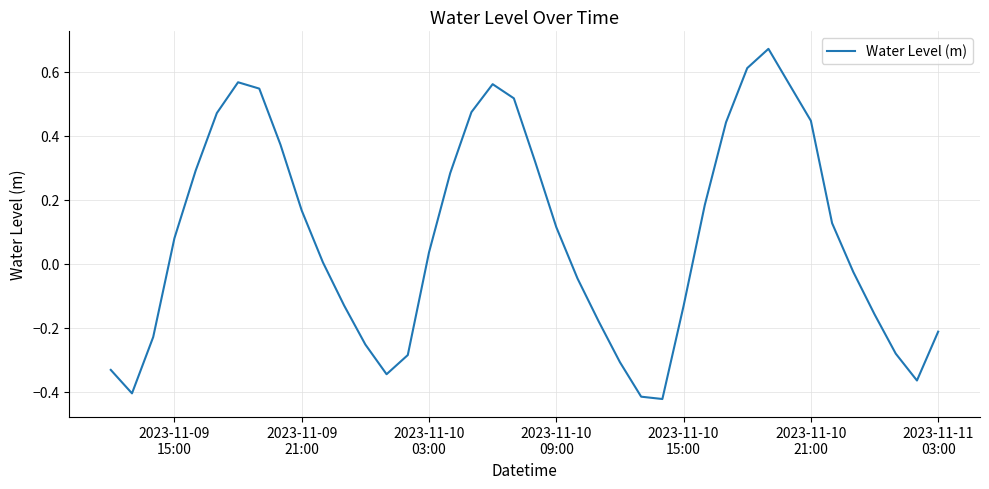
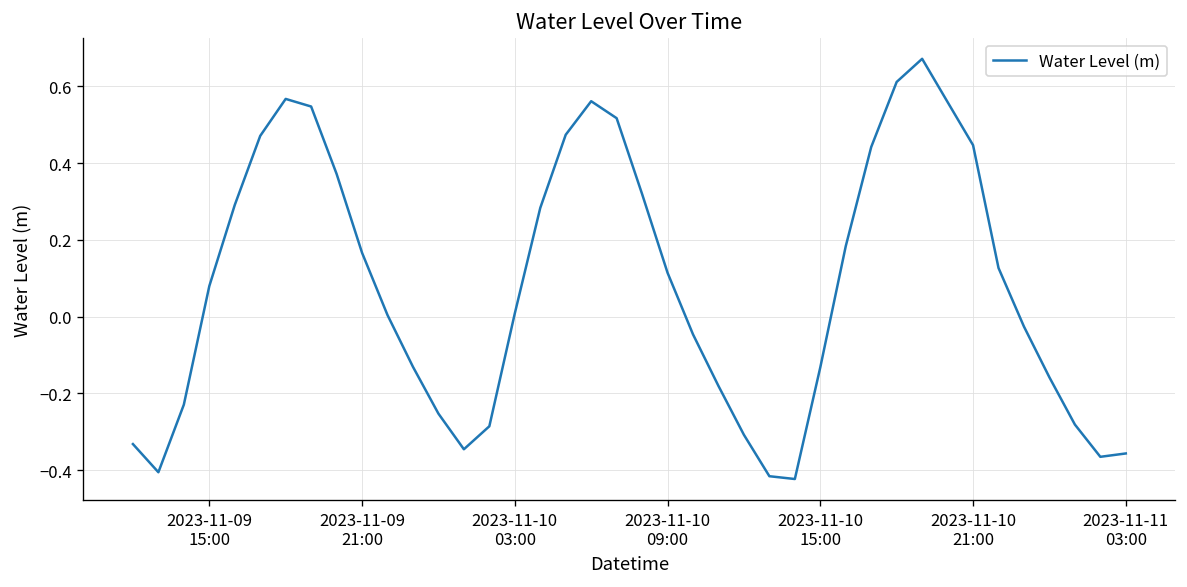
2023-11-10 03:00: 0.04 -> 0.01
2023-11-11 03:00: -0.21 -> -0.36
